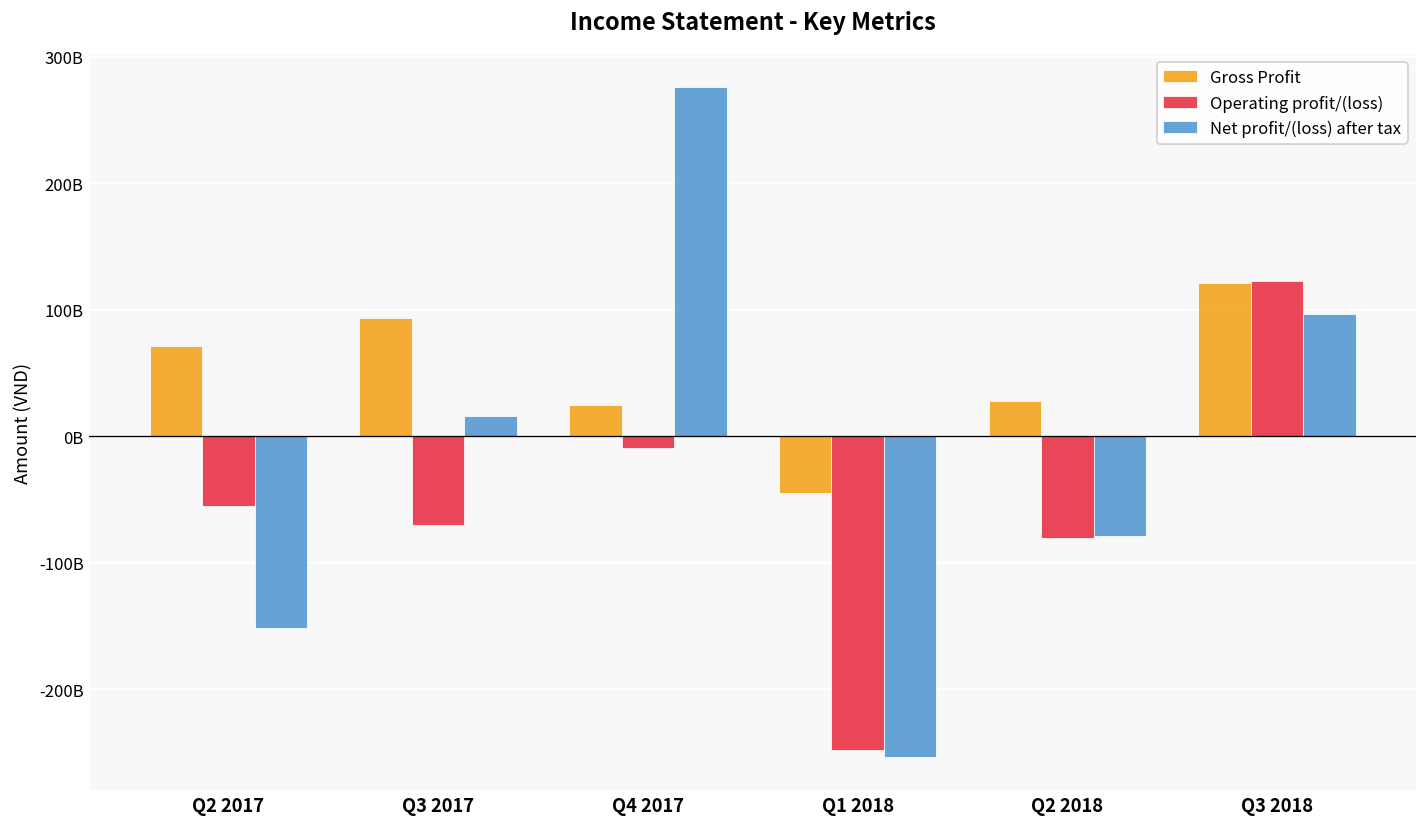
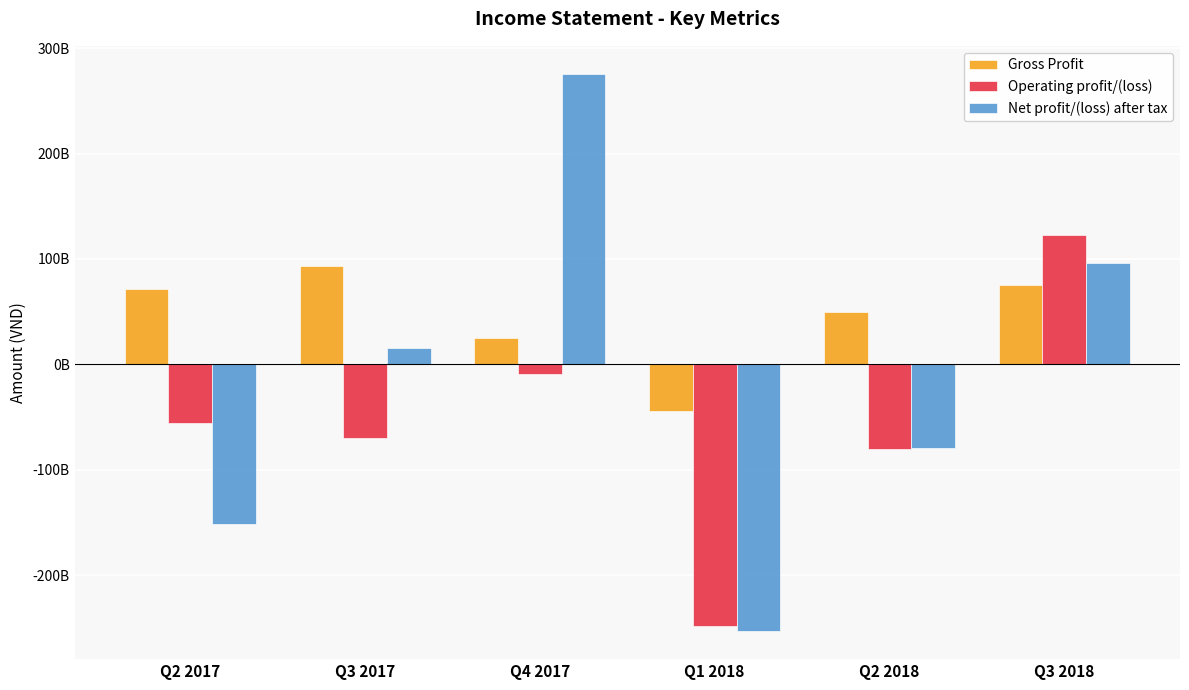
Gross Profit, Q2 2018: 28000000000 -> 50000000000
Gross Profit, Q3 2018: 121000000000 -> 76000000000
